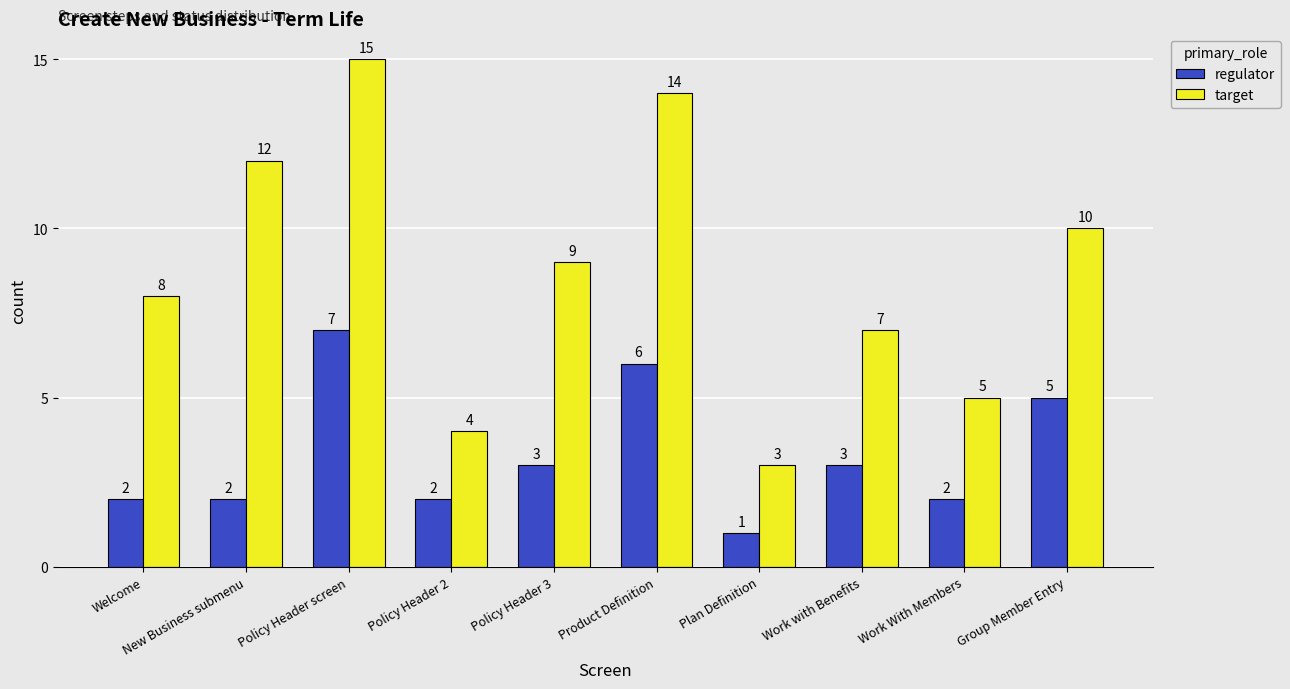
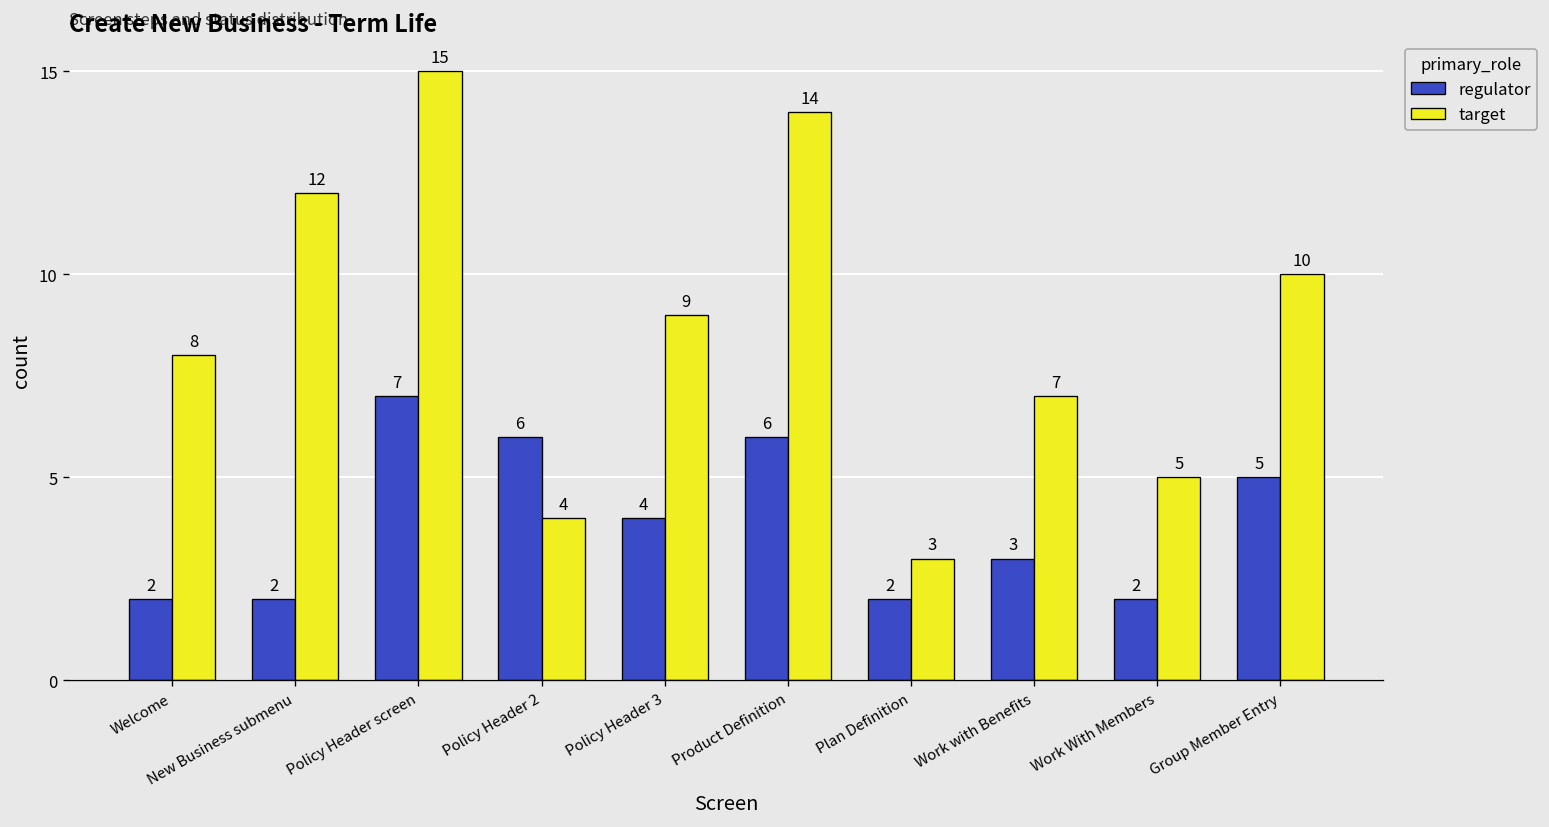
regulator, Policy Header 2: 2 -> 6
regulator, Policy Header 3: 3 -> 4
regulator, Plan Definition: 1 -> 2
